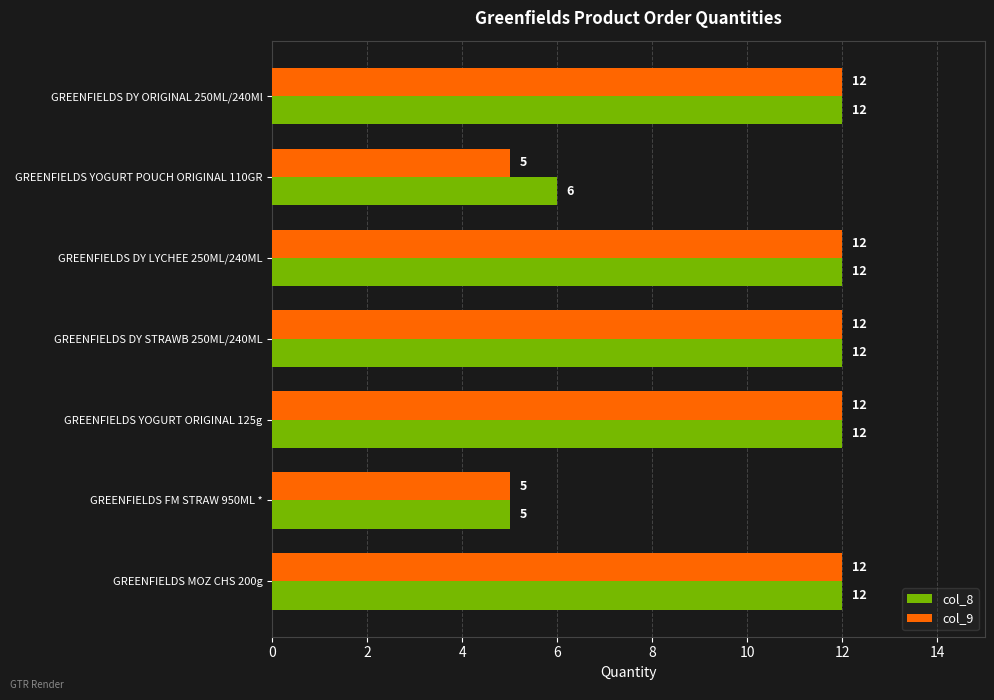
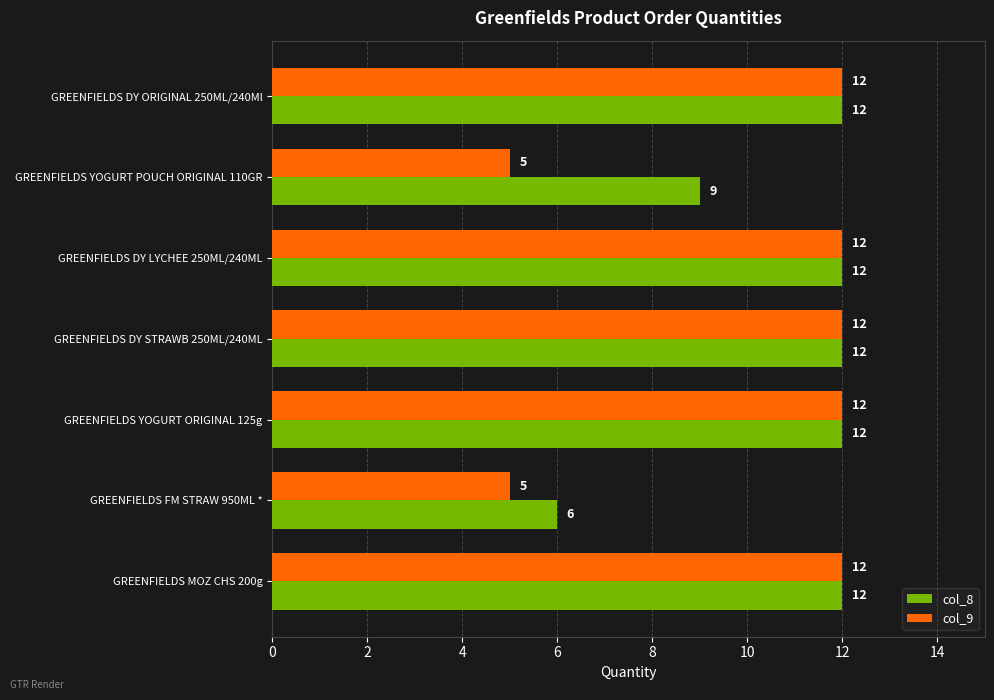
col_8, GREENFIELDS YOGURT POUCH ORIGINAL 110GR: 6 -> 9
col_8, GREENFIELDS FM STRAW 950ML *: 5 -> 6
